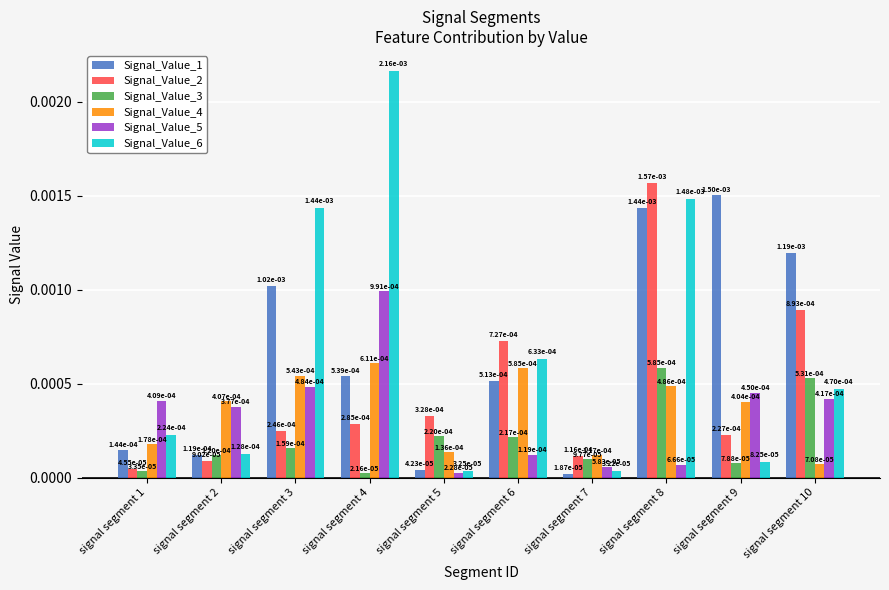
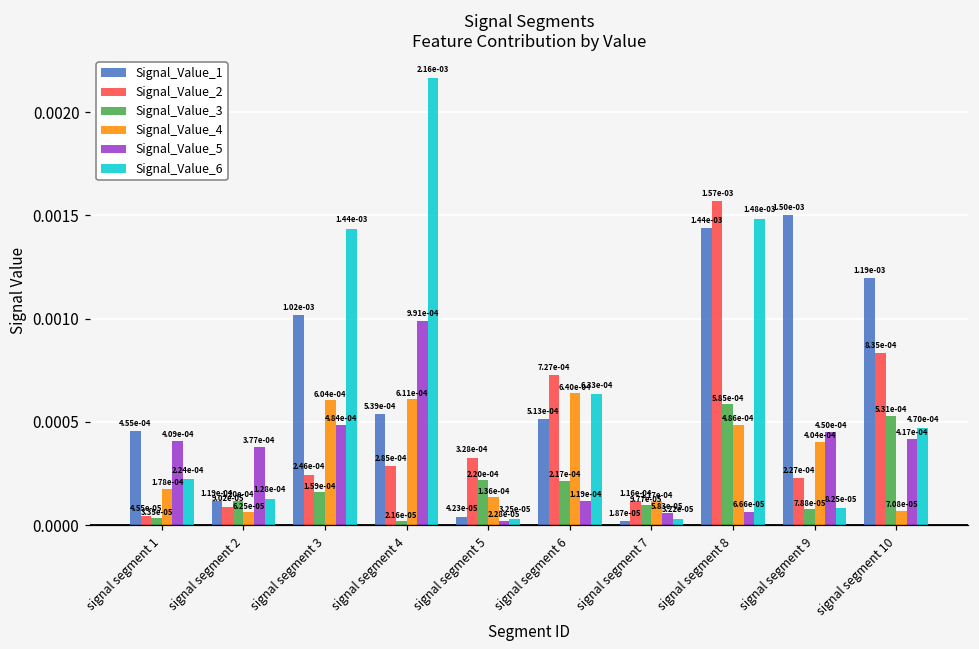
Signal_Value_1, signal segment 1: 1.44e-04 -> 4.55e-04
Signal_Value_4, signal segment 2: 4.07e-04 -> 6.25e-05
Signal_Value_4, signal segment 3: 5.43e-04 -> 6.04e-04
Signal_Value_4, signal segment 6: 5.85e-04 -> 6.40e-04
Signal_Value_2, signal segment 10: 8.93e-04 -> 8.35e-04
